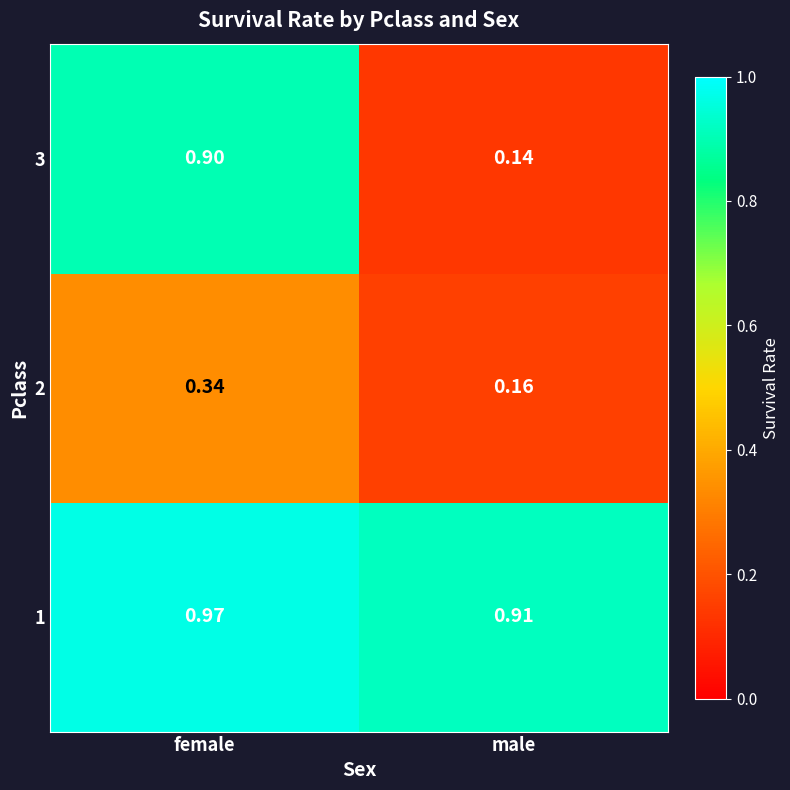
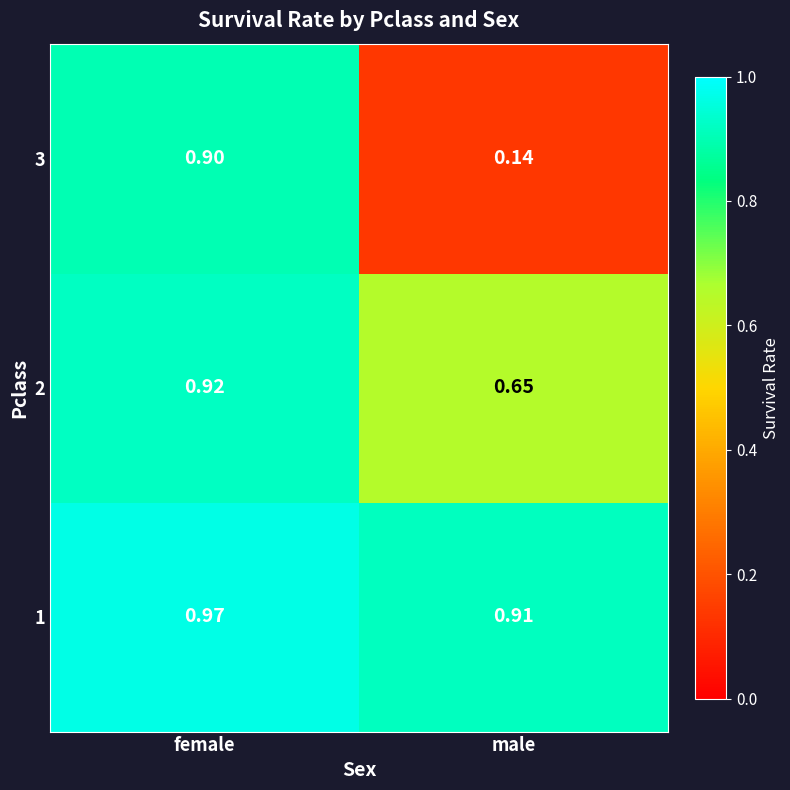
2, female: 0.34 -> 0.92
2, male: 0.16 -> 0.65
